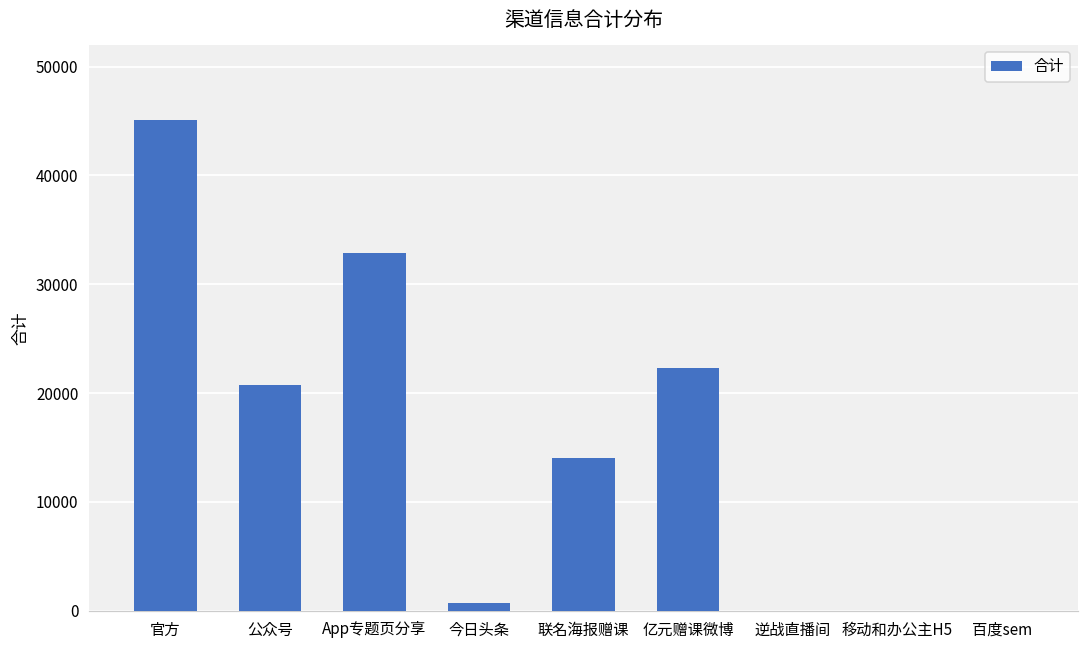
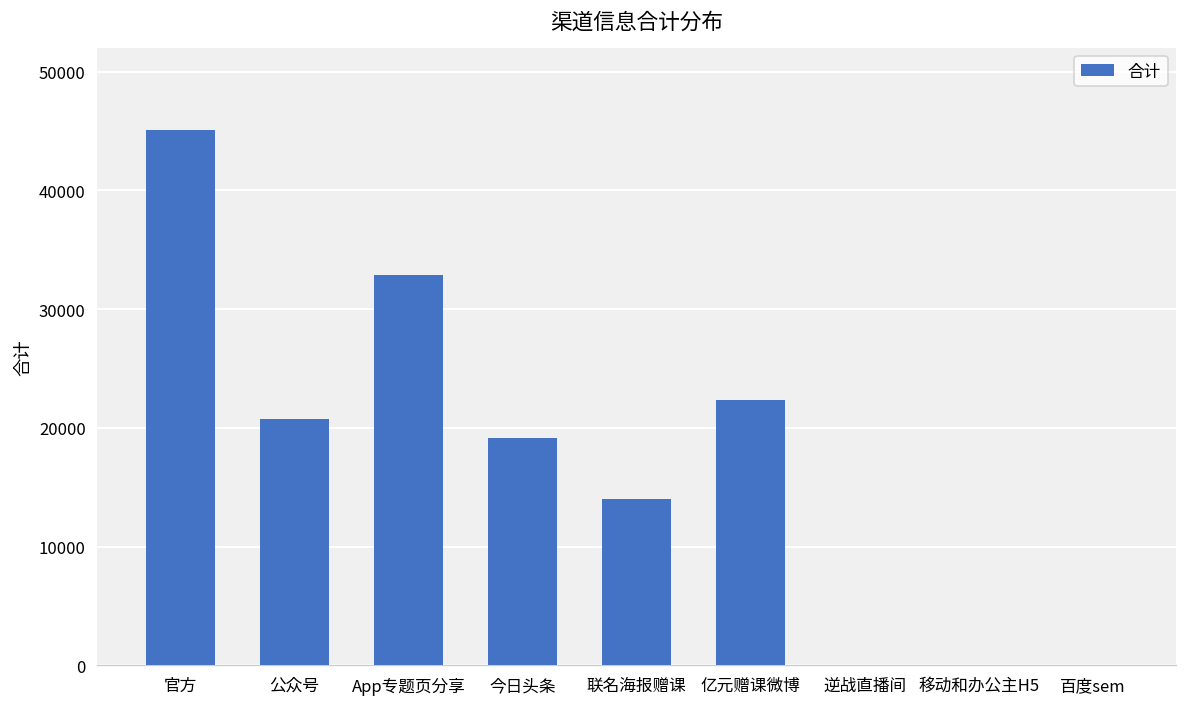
今日头条: 1000 -> 19000
